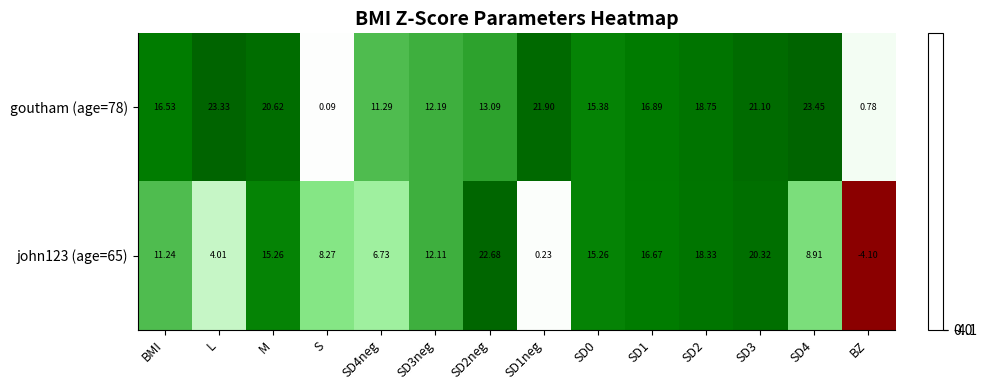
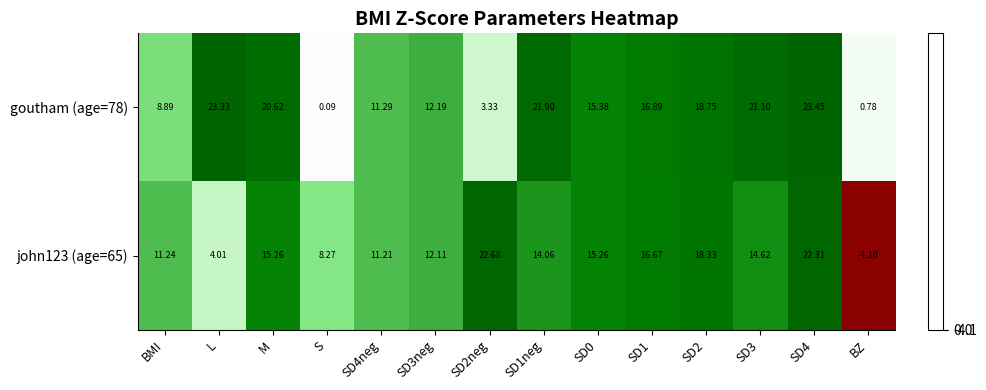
goutham (age=78), BMI: 16.53 -> 8.89
goutham (age=78), SD2neg: 13.09 -> 3.33
john123 (age=65), SD4neg: 6.73 -> 11.21
john123 (age=65), SD1neg: 0.23 -> 14.06
john123 (age=65), SD3: 20.32 -> 14.62
john123 (age=65), SD4: 8.91 -> 22.31
